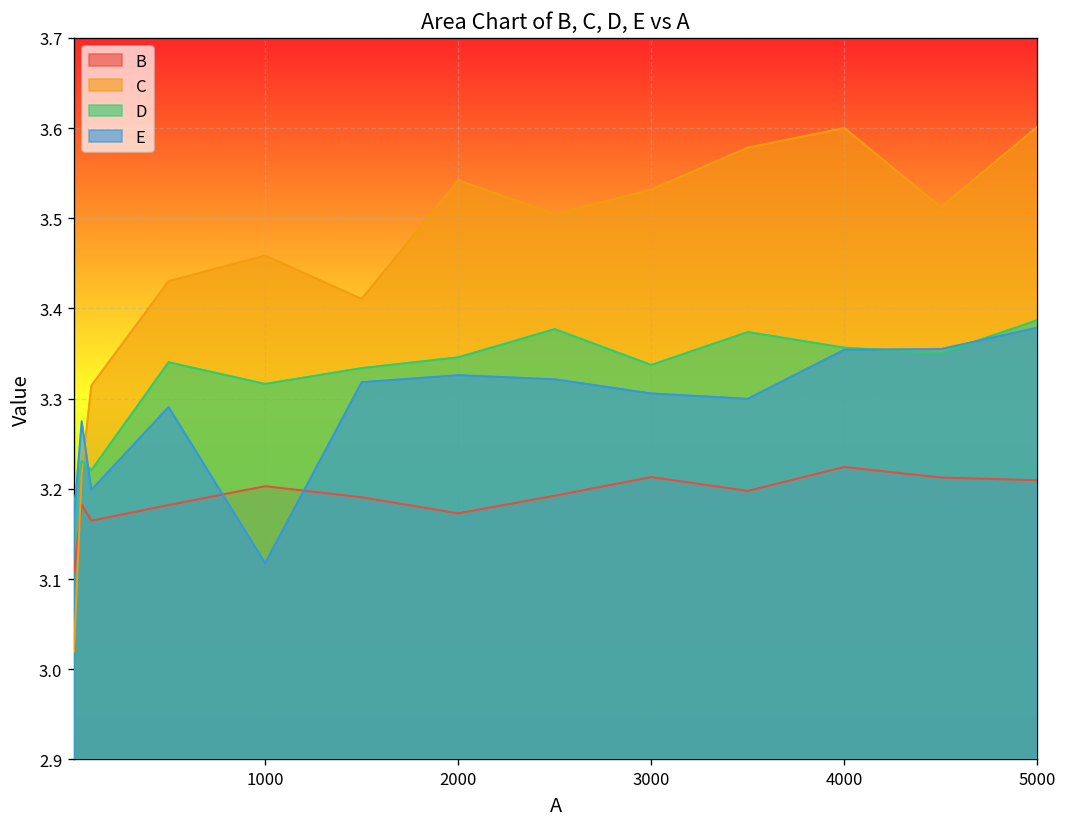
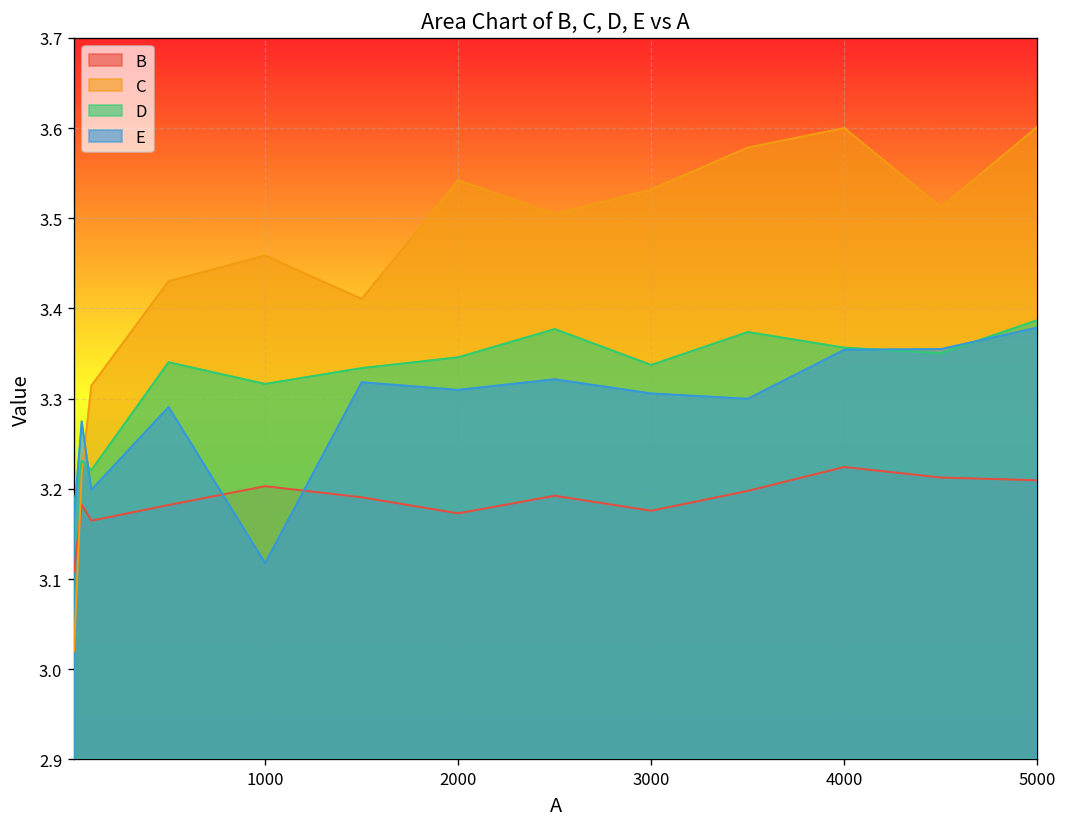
E, 2000: 3.33 -> 3.31
B, 3000: 3.21 -> 3.18
